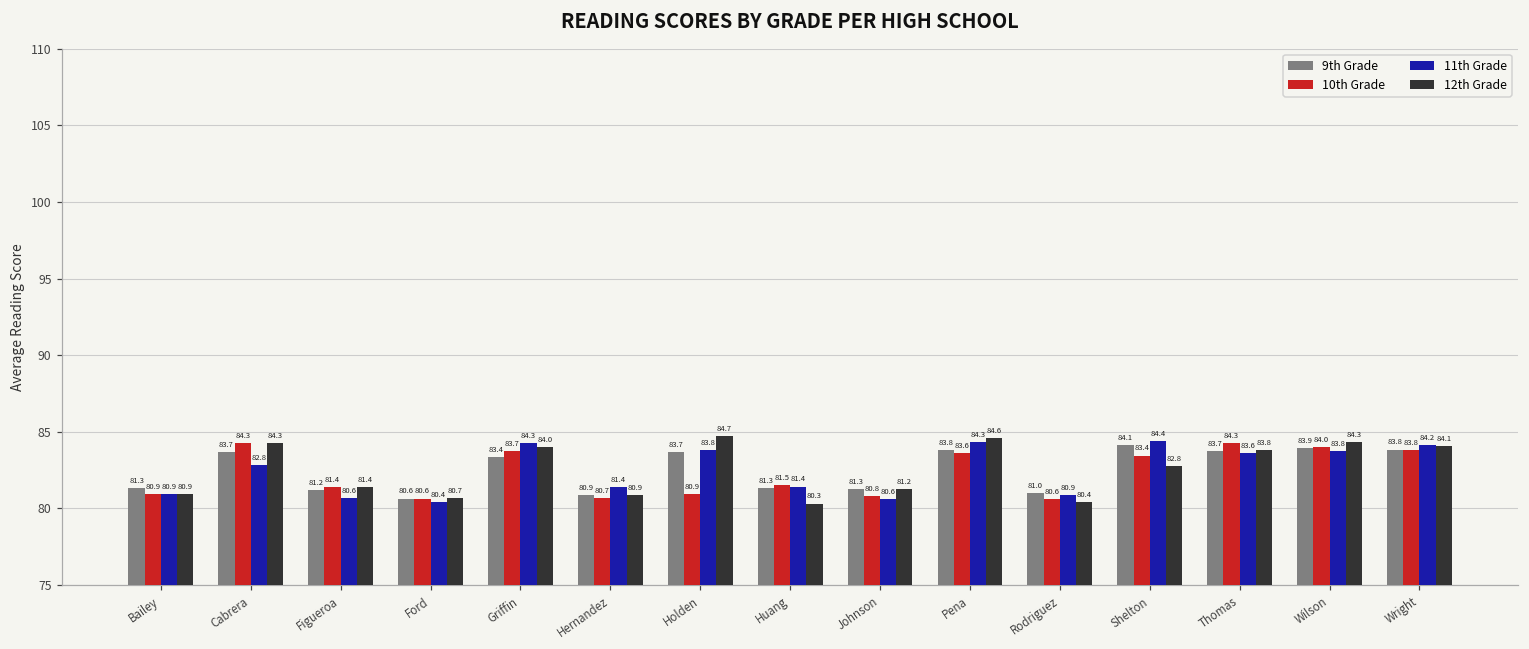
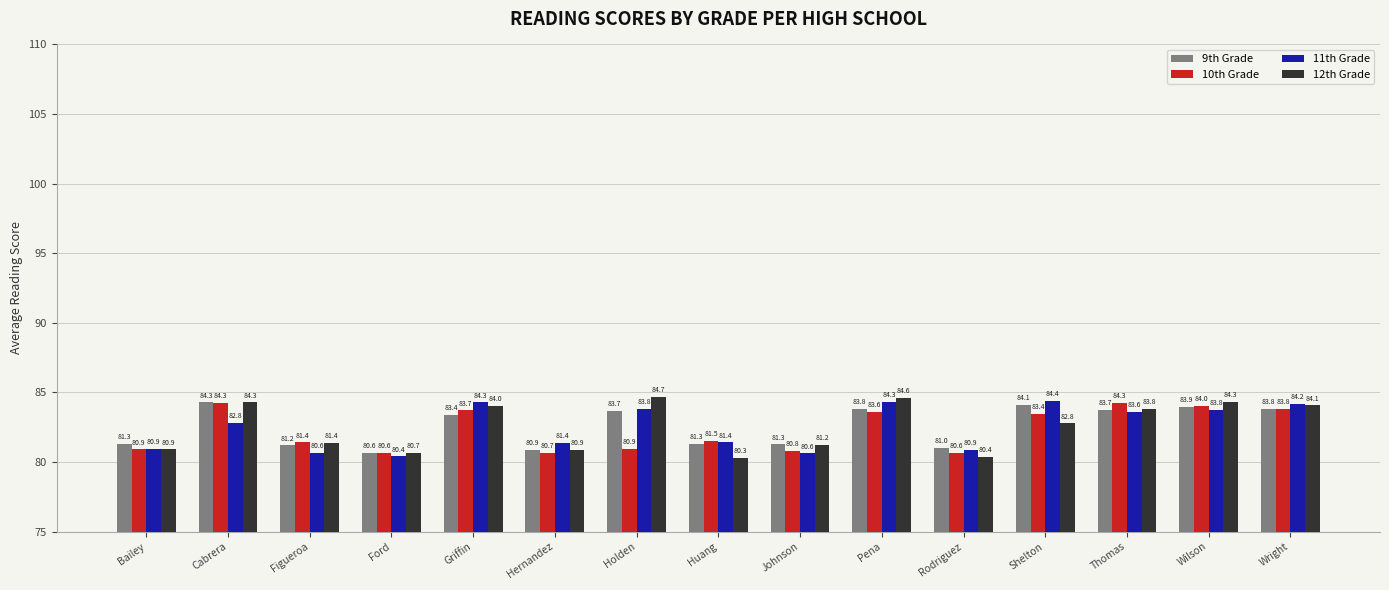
9th Grade, Cabrera: 83.7 -> 84.3
